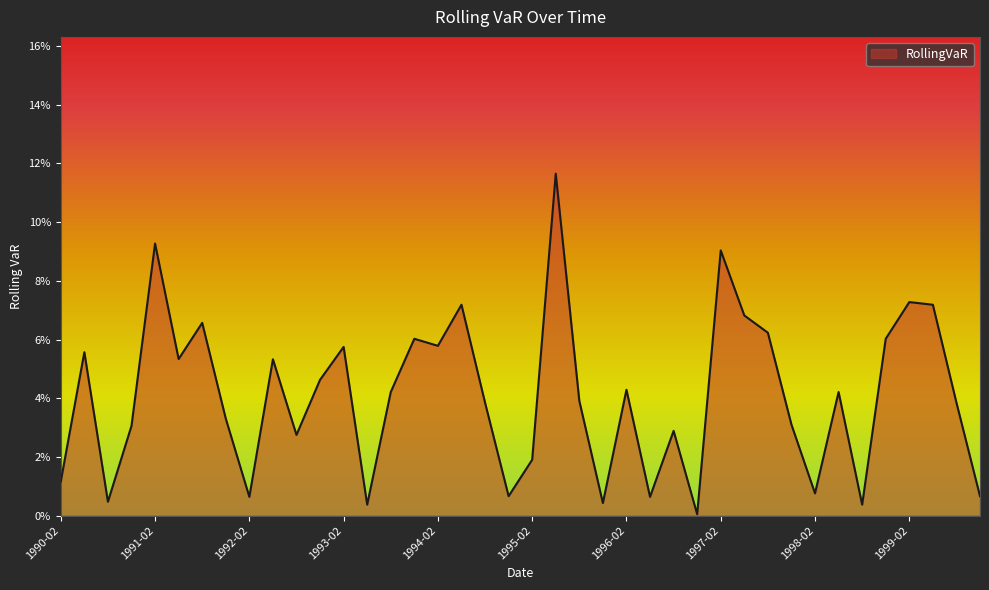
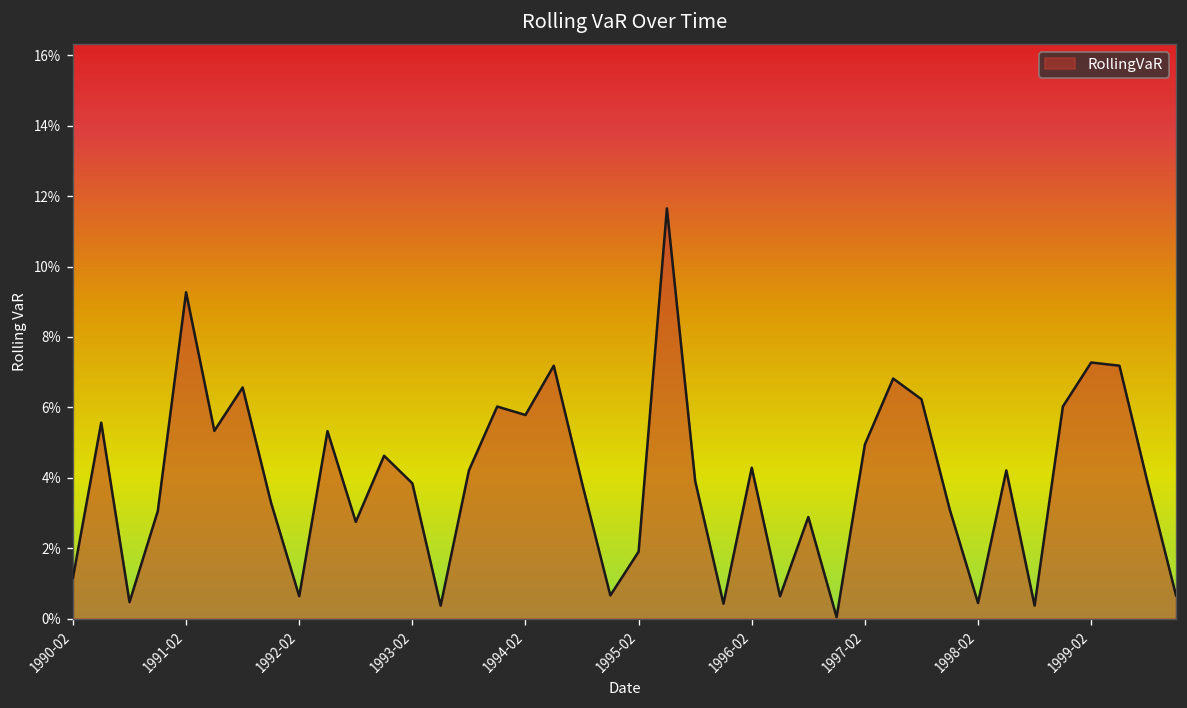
1993-02: 5.7% -> 3.8%
1997-02: 9.0% -> 4.9%
1998-02: 0.8% -> 0.4%
